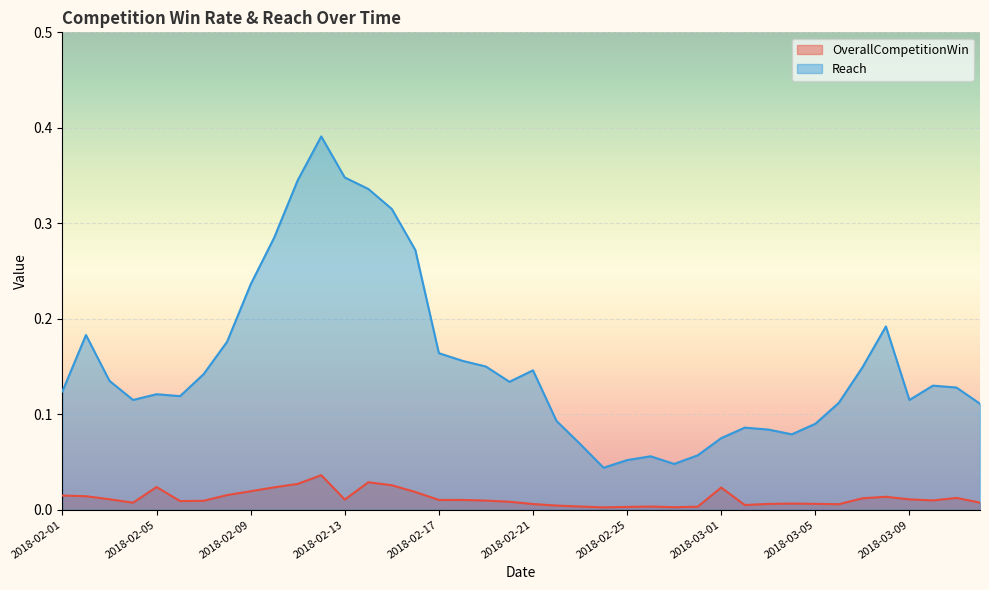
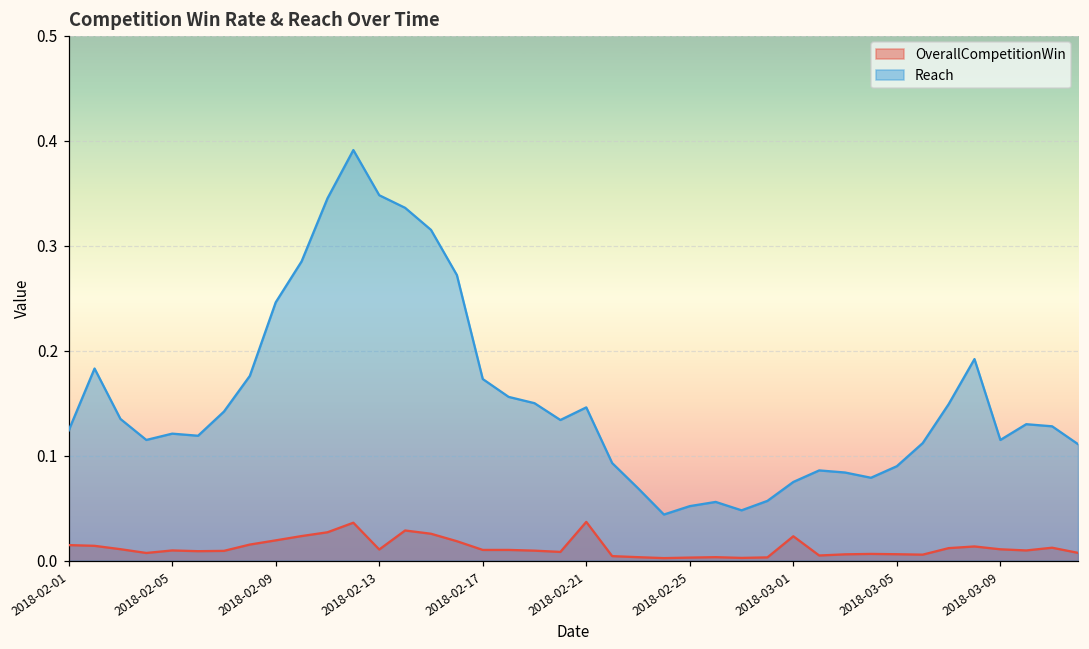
OverallCompetitionWin, 2018-02-05: 0.02 -> 0.01
Reach, 2018-02-09: 0.24 -> 0.25
Reach, 2018-02-17: 0.16 -> 0.17
OverallCompetitionWin, 2018-02-21: 0.01 -> 0.04
